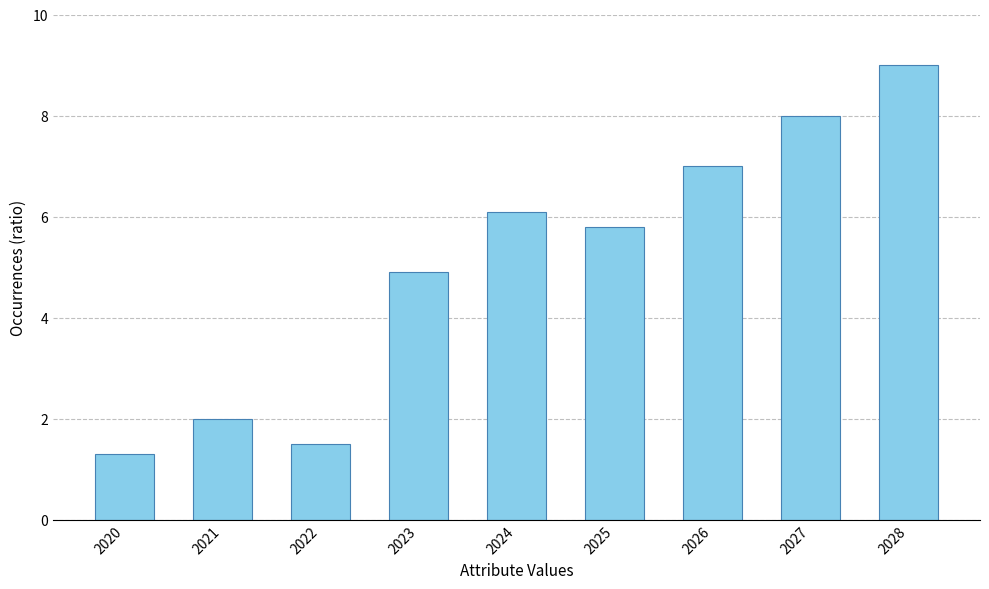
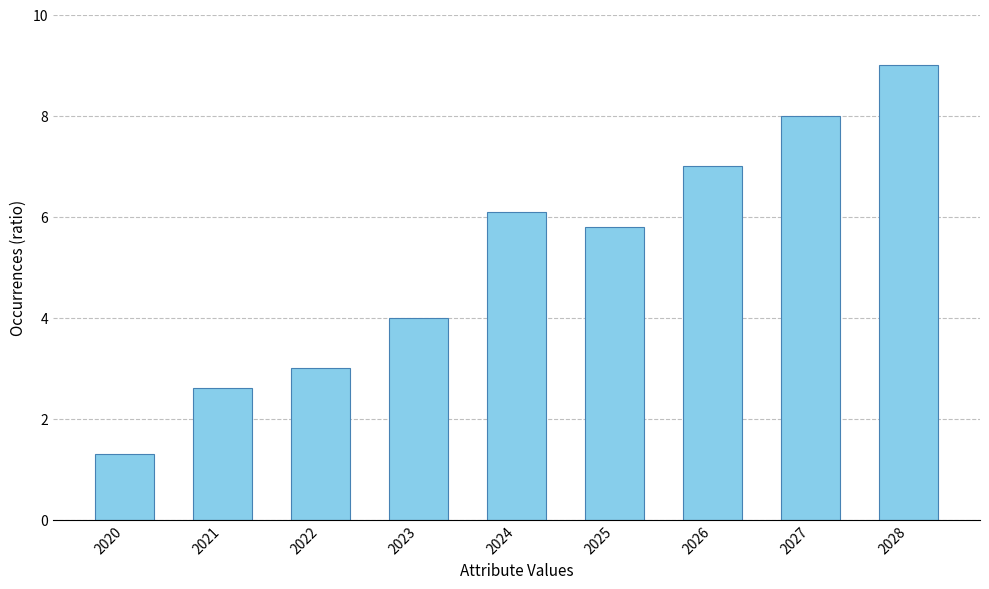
2021: 2.0 -> 2.6
2022: 1.5 -> 3.0
2023: 4.9 -> 4.0
